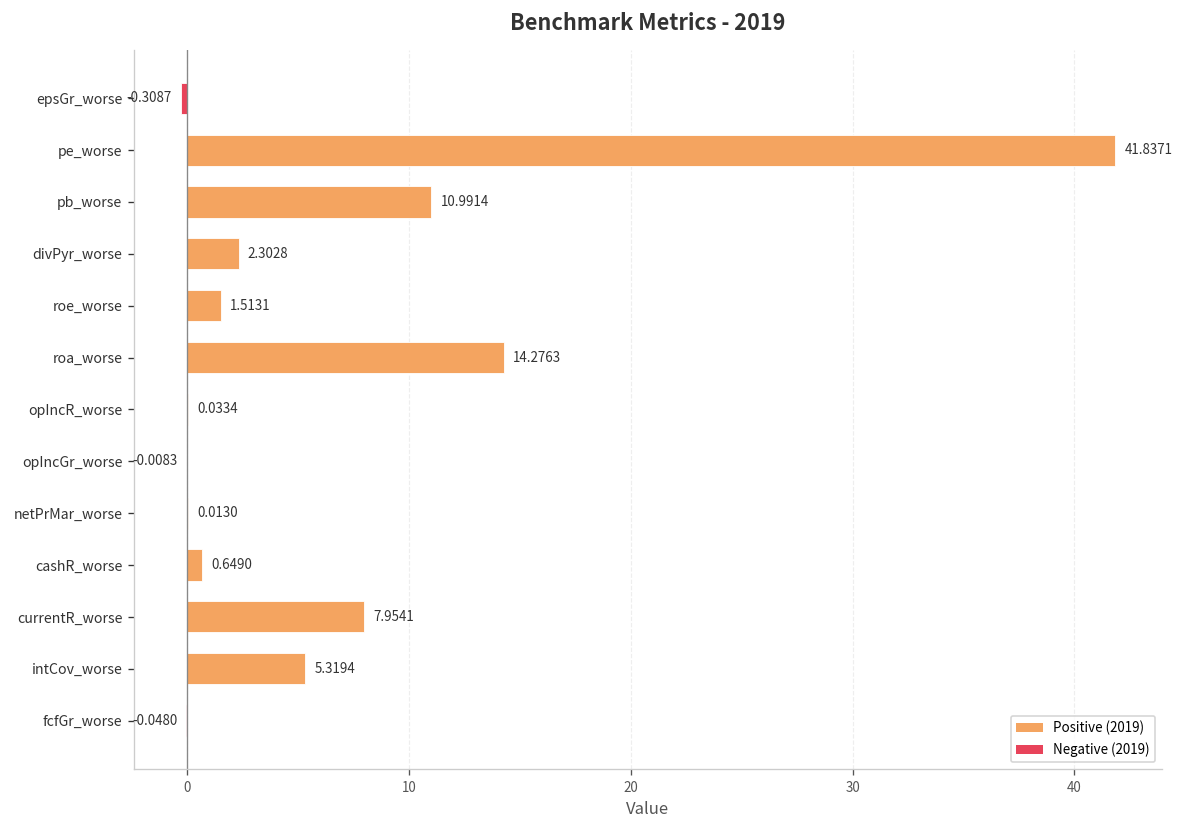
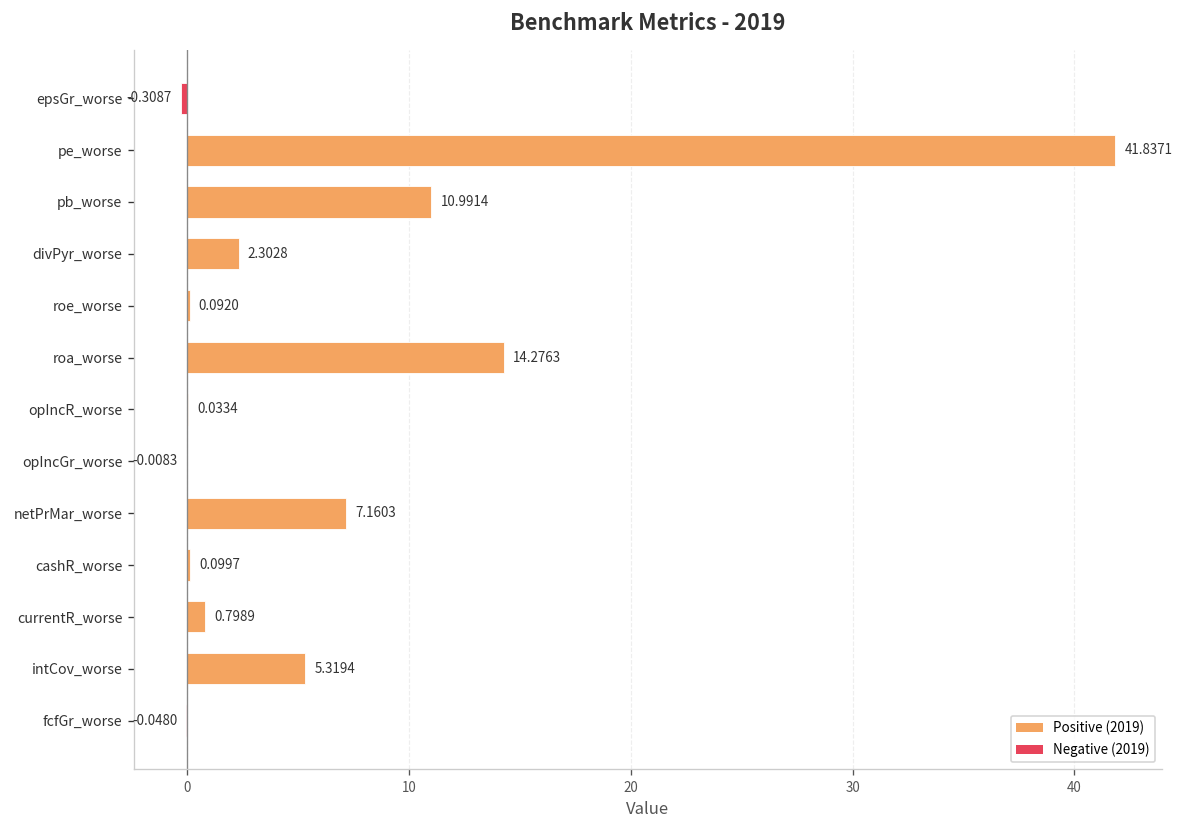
roe_worse: 1.5131 -> 0.0920
netPrMar_worse: 0.0130 -> 7.1603
cashR_worse: 0.6490 -> 0.0997
currentR_worse: 7.9541 -> 0.7989
